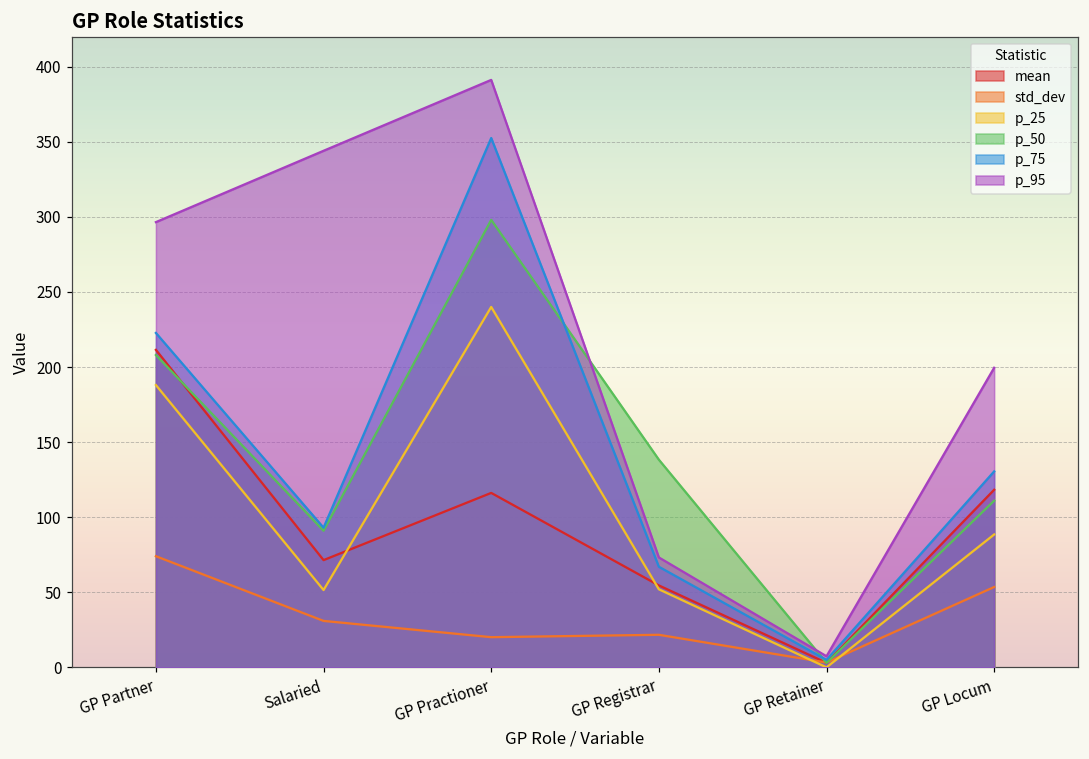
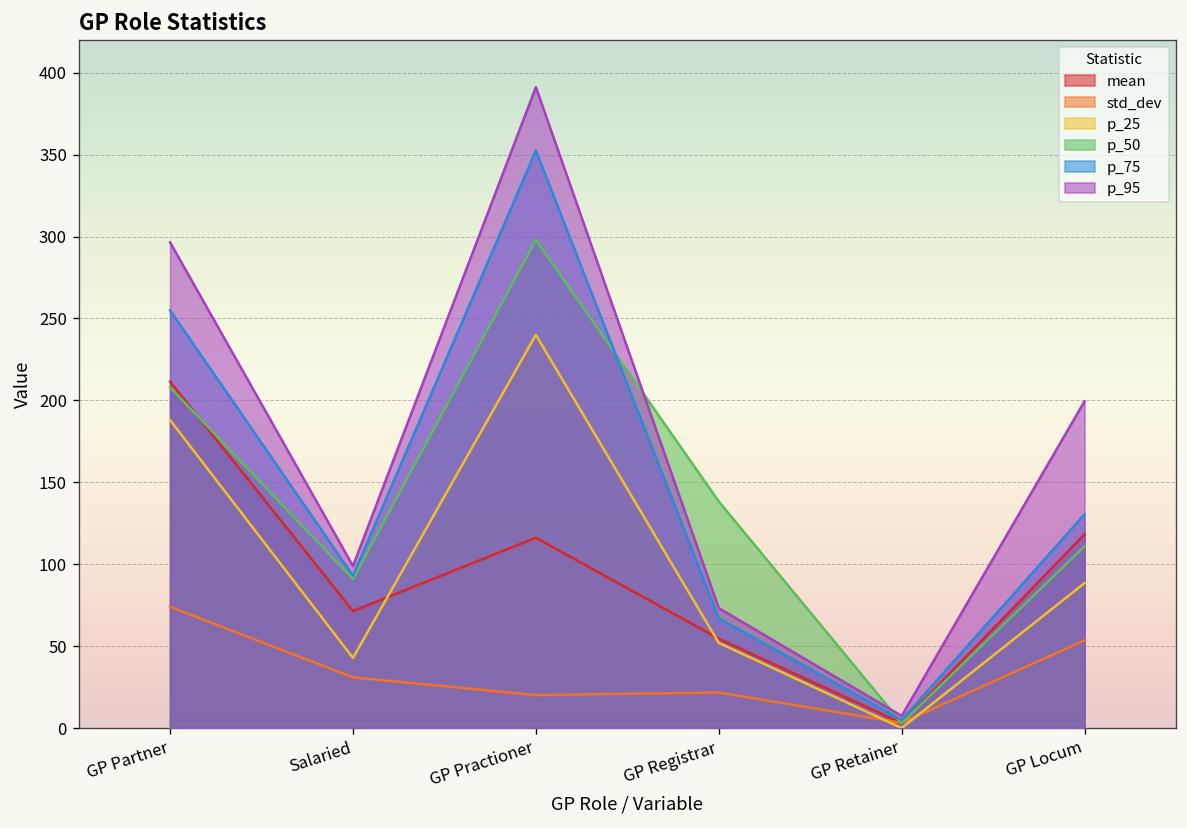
p_75, GP Partner: 223 -> 255
p_25, Salaried: 52 -> 43
p_95, Salaried: 344 -> 99
